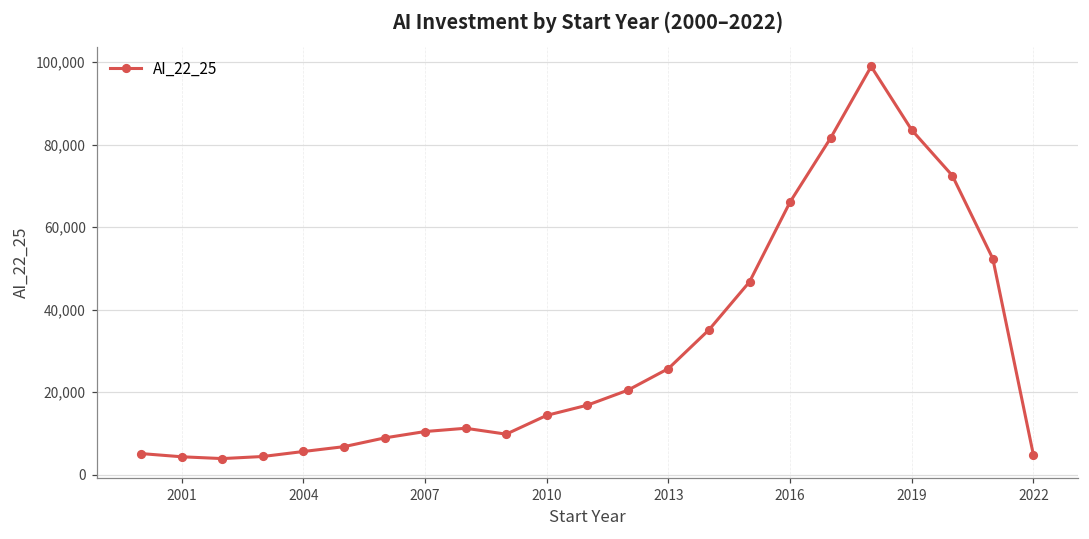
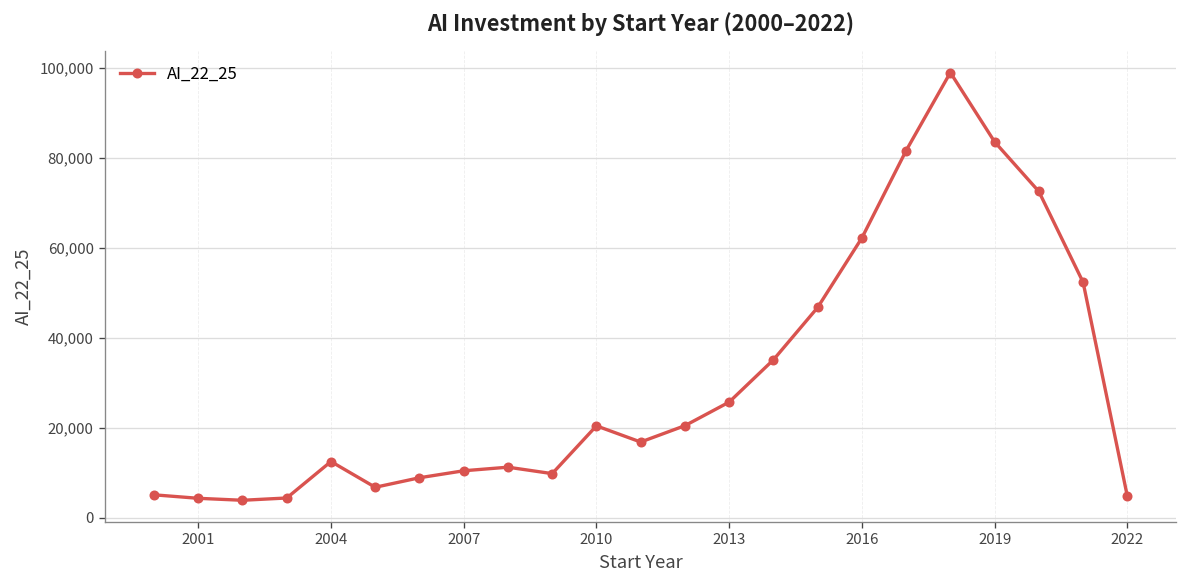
2004: 6,000 -> 12,000
2010: 14,000 -> 20,000
2016: 66,000 -> 62,000
